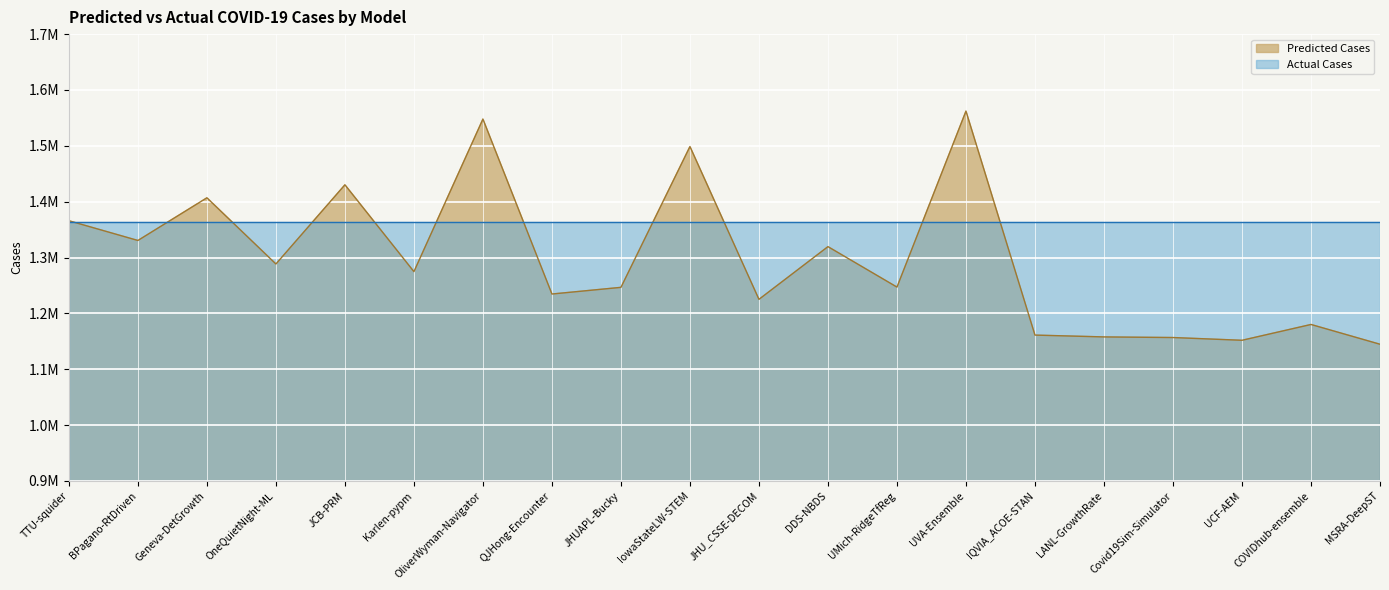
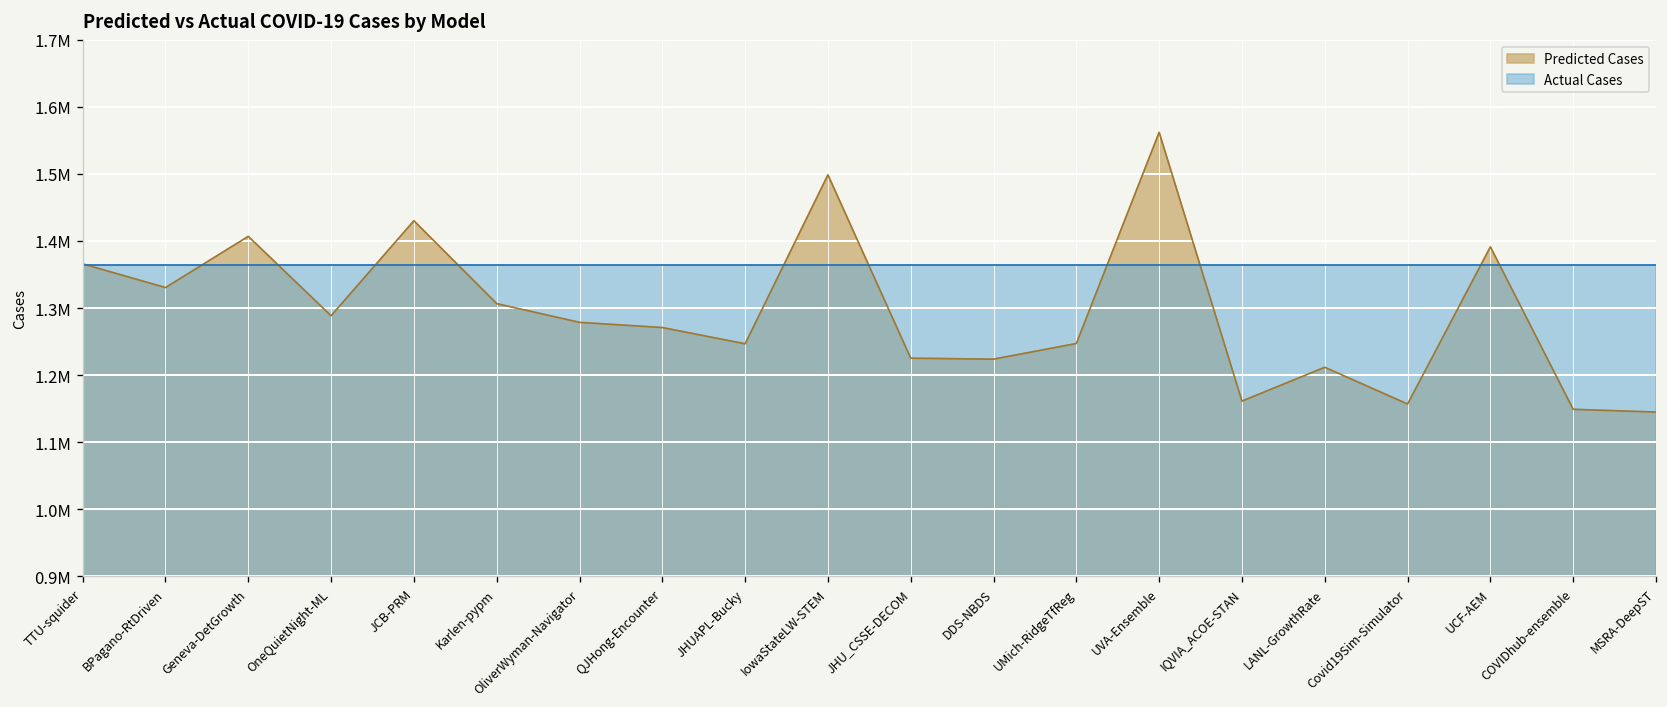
Predicted Cases, Karlen-pypm: 1270000 -> 1310000
Predicted Cases, OliverWyman-Navigator: 1550000 -> 1280000
Predicted Cases, QJHong-Encounter: 1230000 -> 1270000
Predicted Cases, DDS-NBDS: 1320000 -> 1220000
Predicted Cases, LANL-GrowthRate: 1160000 -> 1210000
Predicted Cases, UCF-AEM: 1150000 -> 1390000
Predicted Cases, COVIDhub-ensemble: 1180000 -> 1150000
